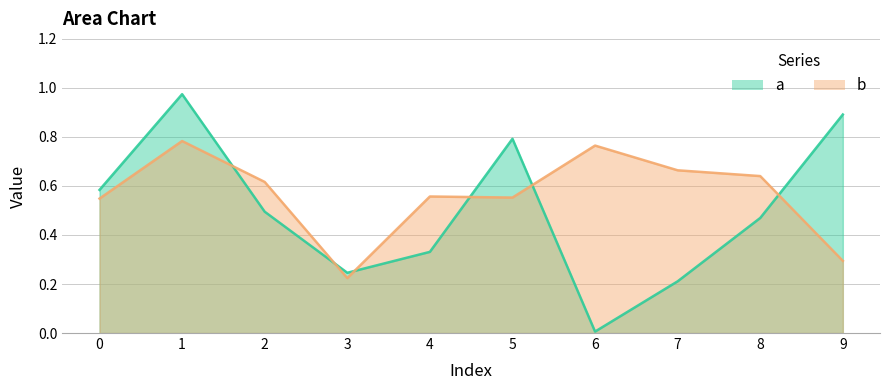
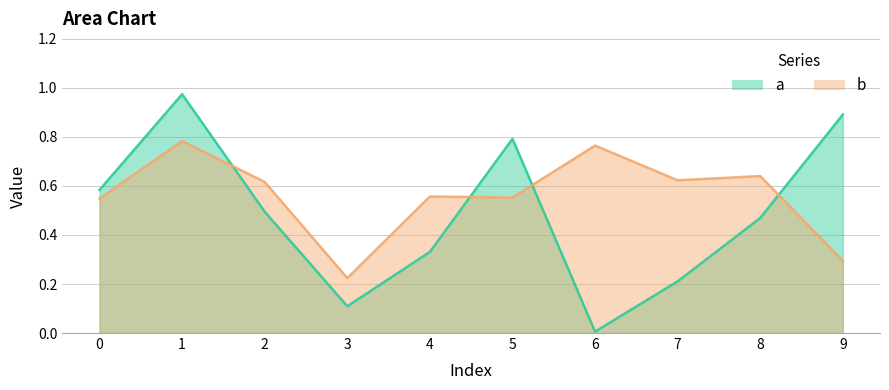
a, 3: 0.25 -> 0.11
b, 7: 0.66 -> 0.62
